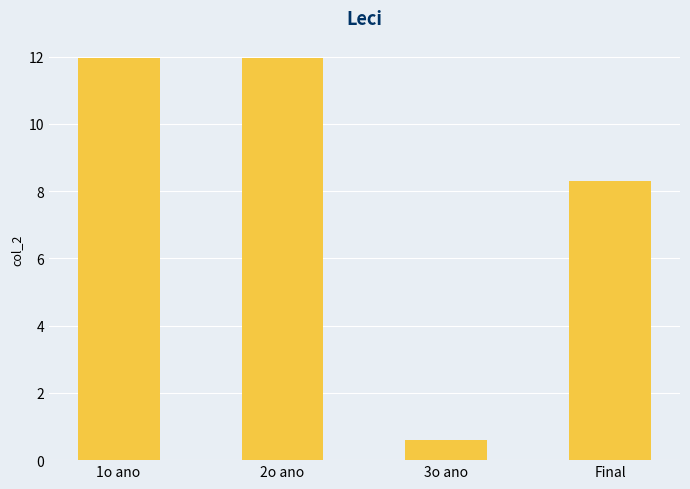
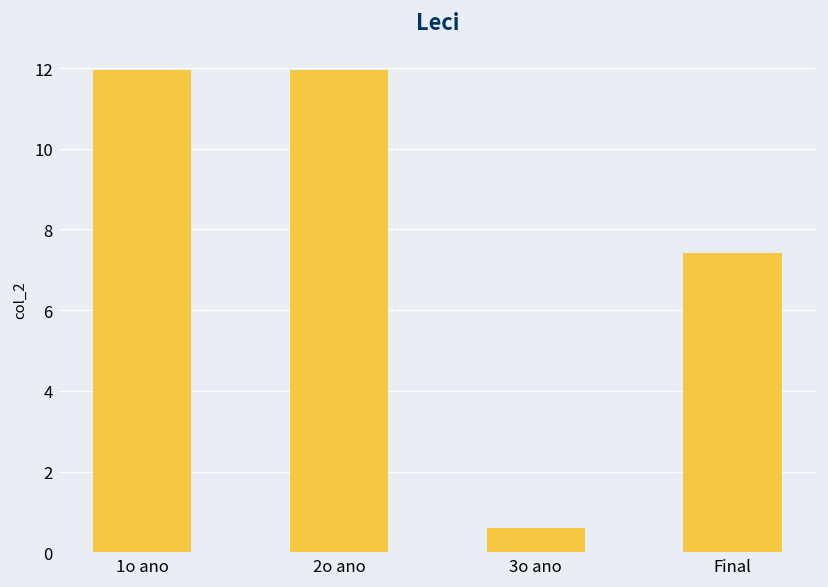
Final: 8.3 -> 7.4
